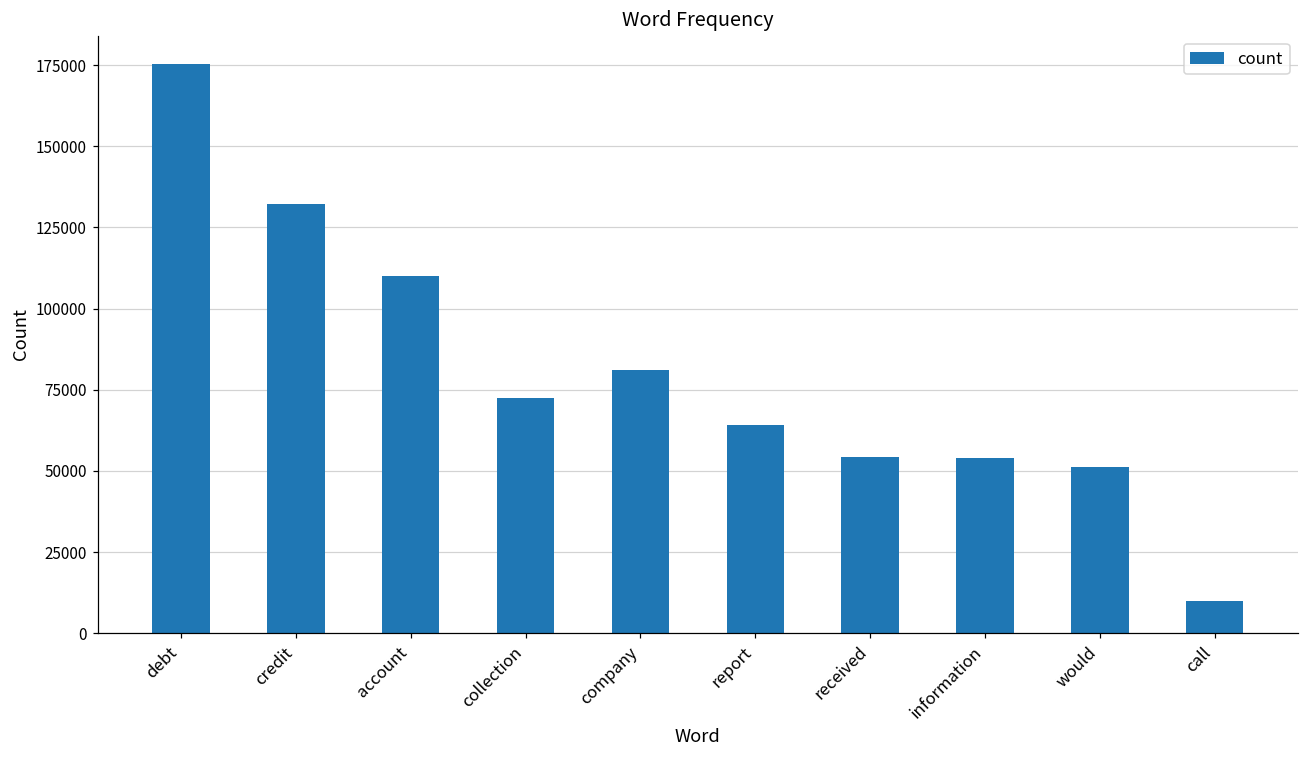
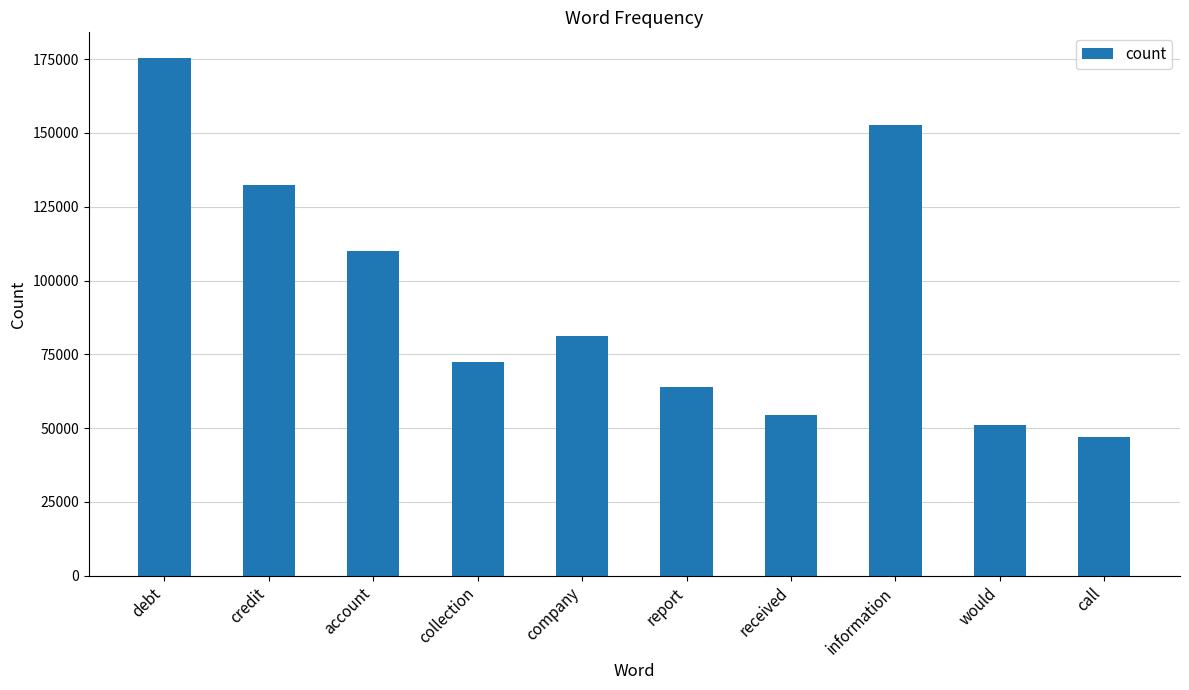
information: 54000 -> 153000
call: 10000 -> 47000
